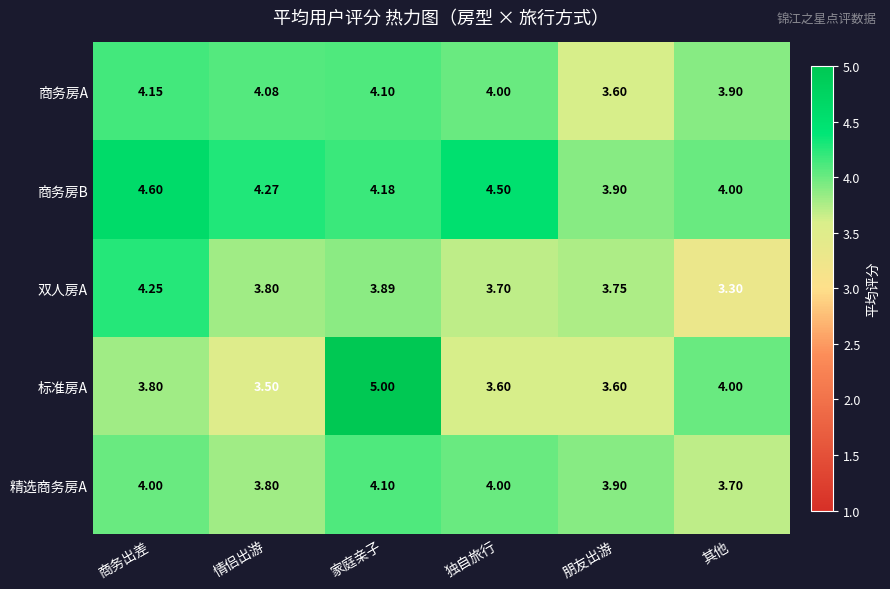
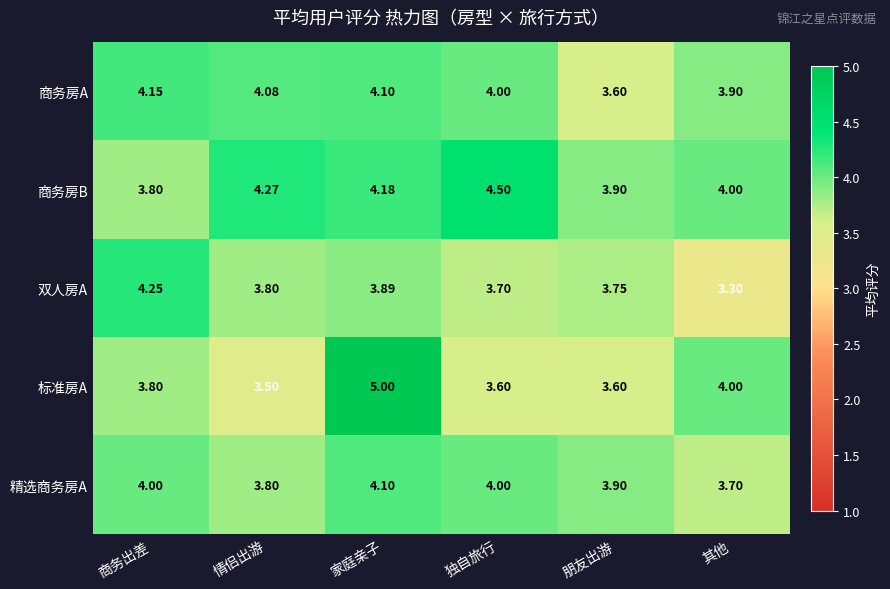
商务房B, 商务出差: 4.60 -> 3.80
